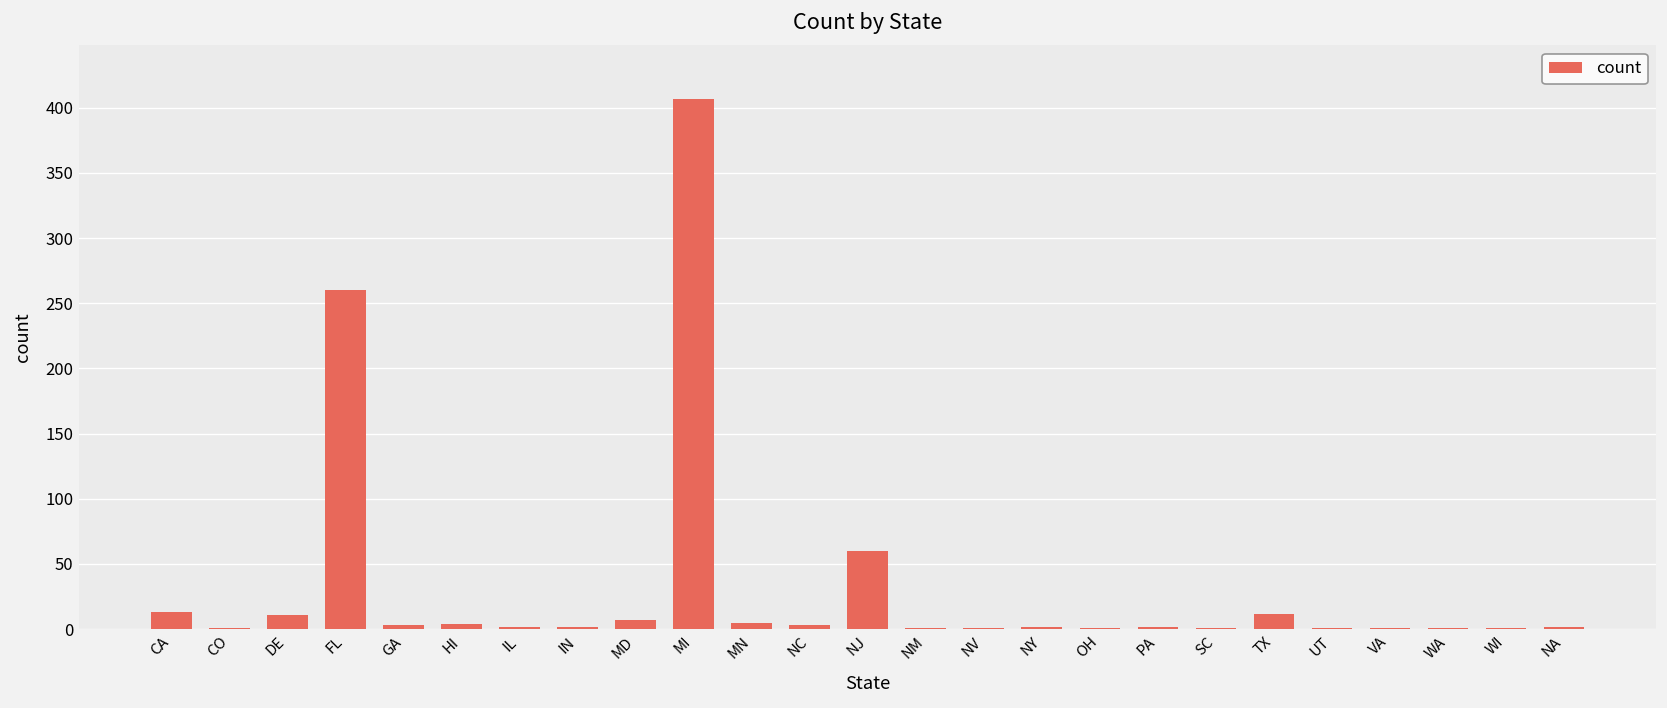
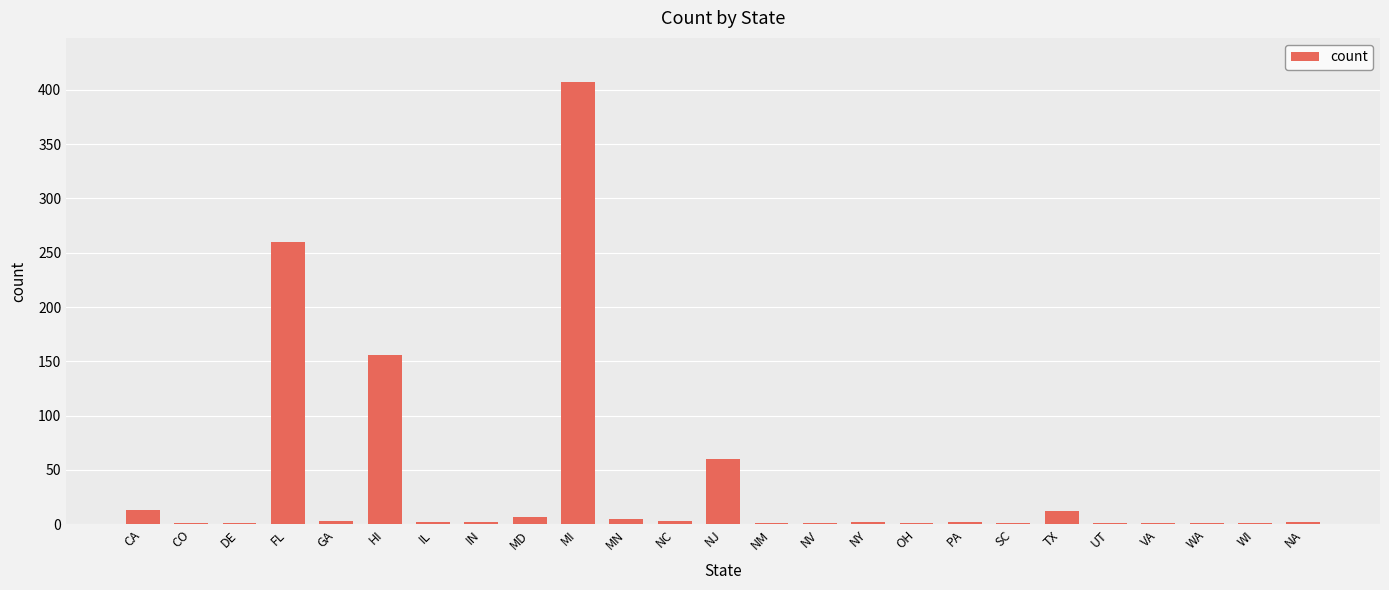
DE: 11 -> 1
HI: 4 -> 156
